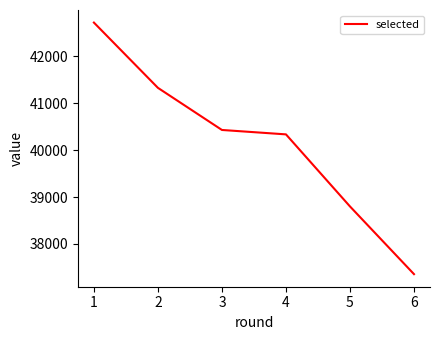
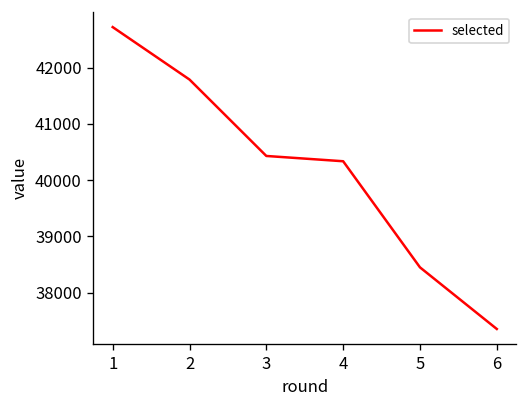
2: 41300 -> 41800
5: 38800 -> 38500
